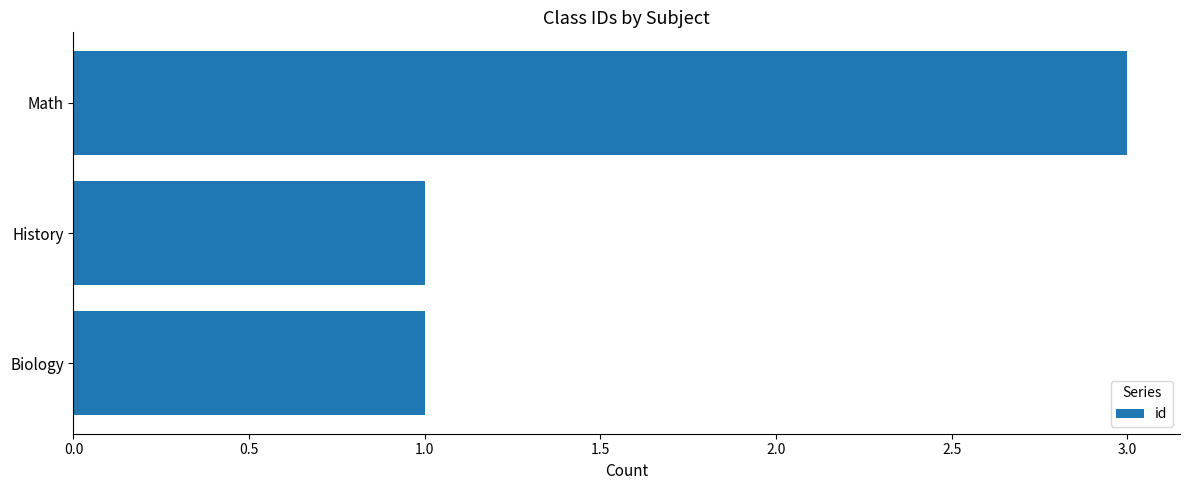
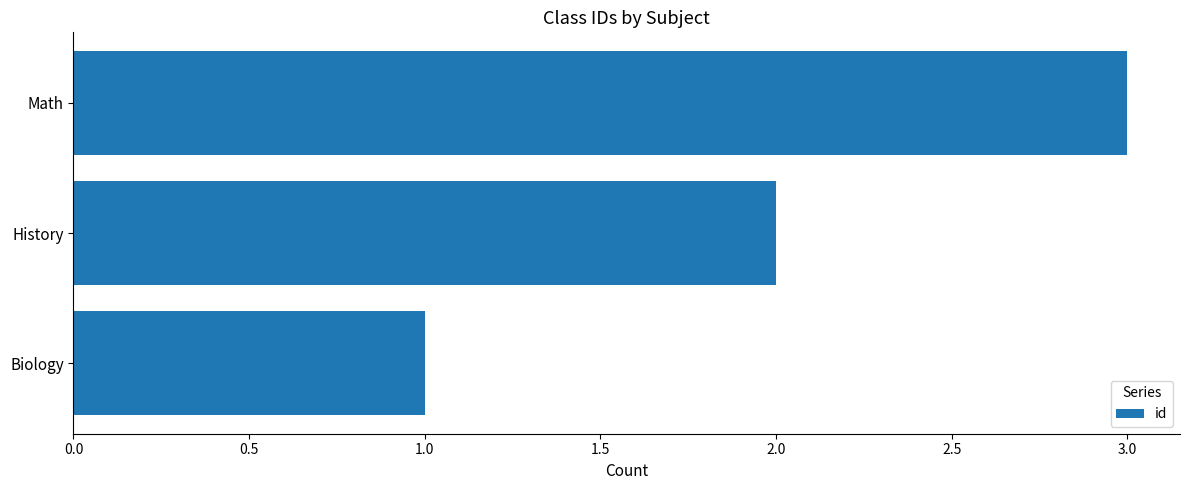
History: 1 -> 2
